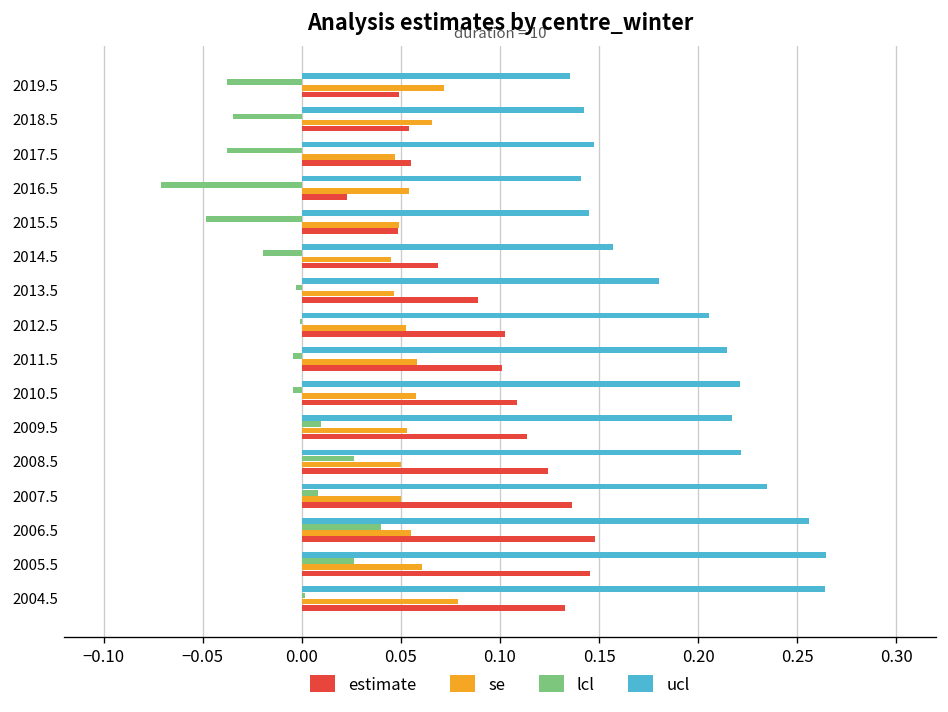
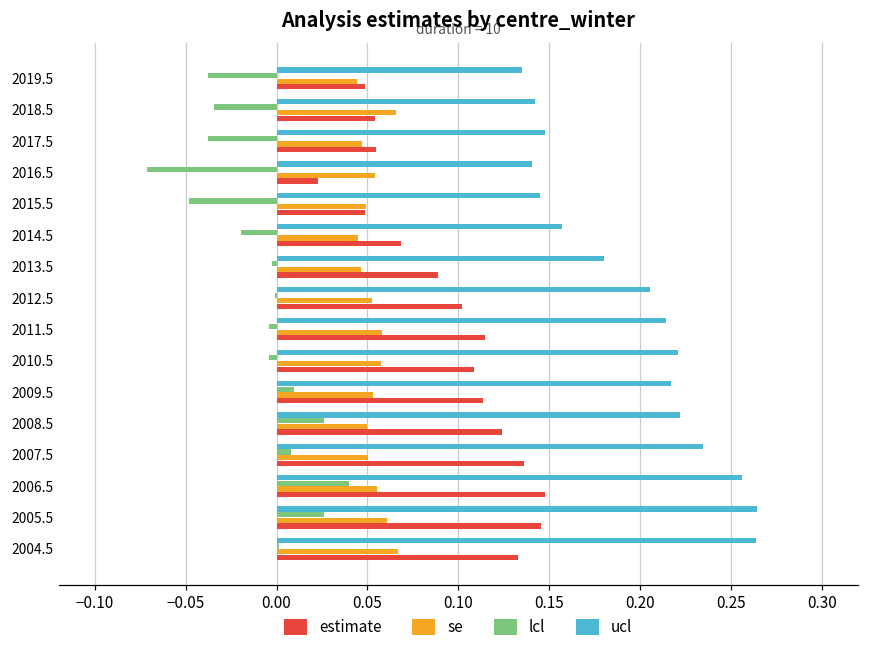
se, 2019.5: 0.072 -> 0.044
estimate, 2011.5: 0.101 -> 0.115
se, 2004.5: 0.079 -> 0.067
